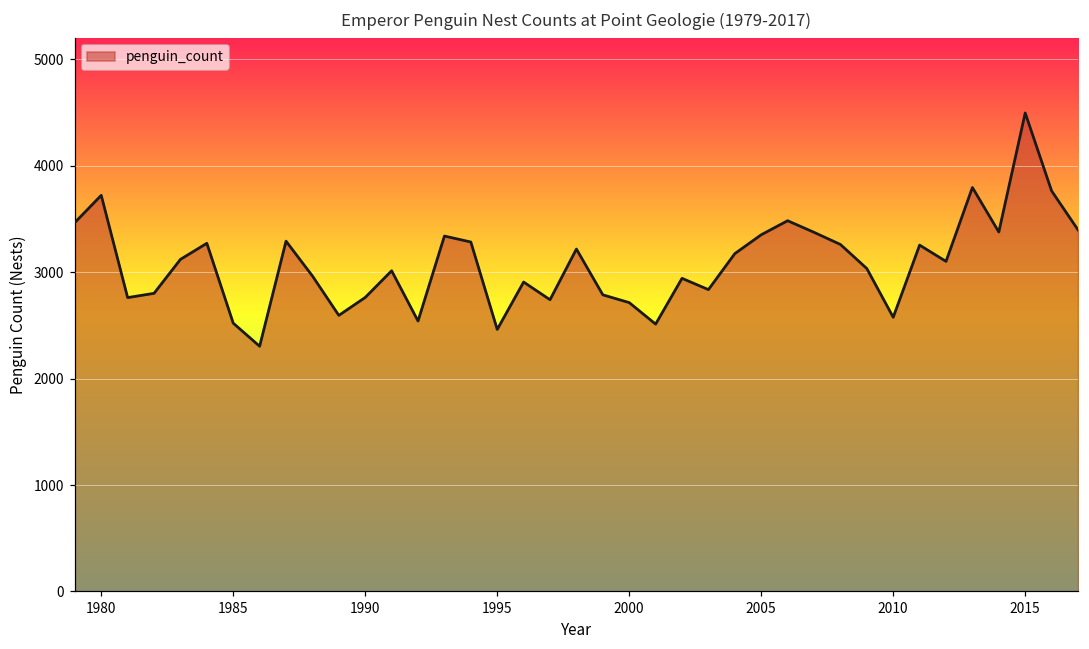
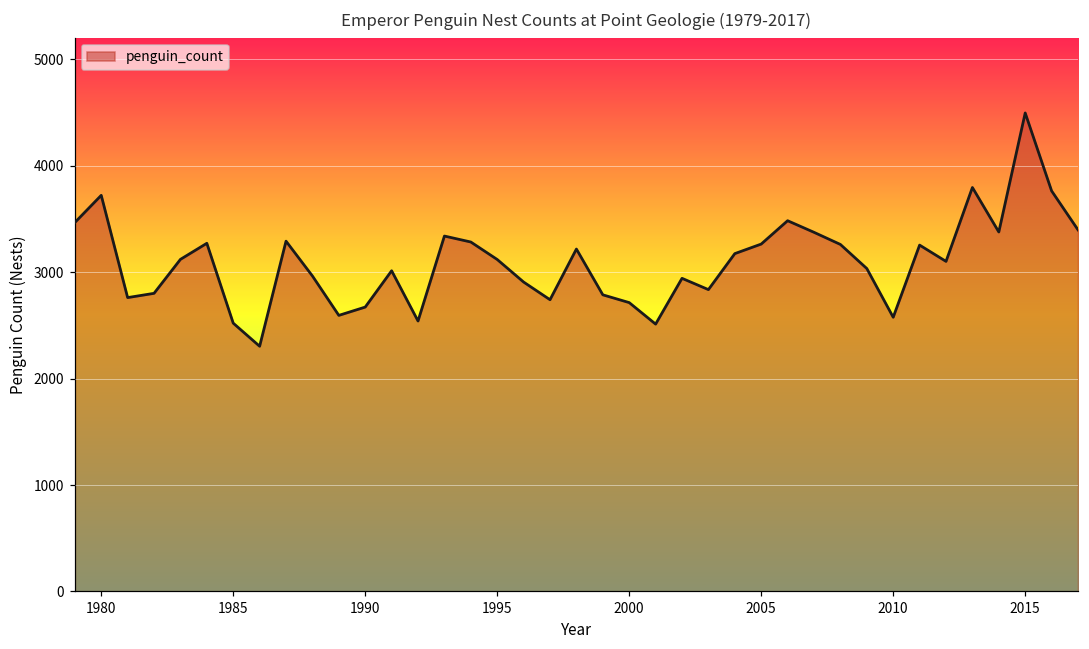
1990: 2800 -> 2700
1995: 2500 -> 3100
2005: 3400 -> 3300
